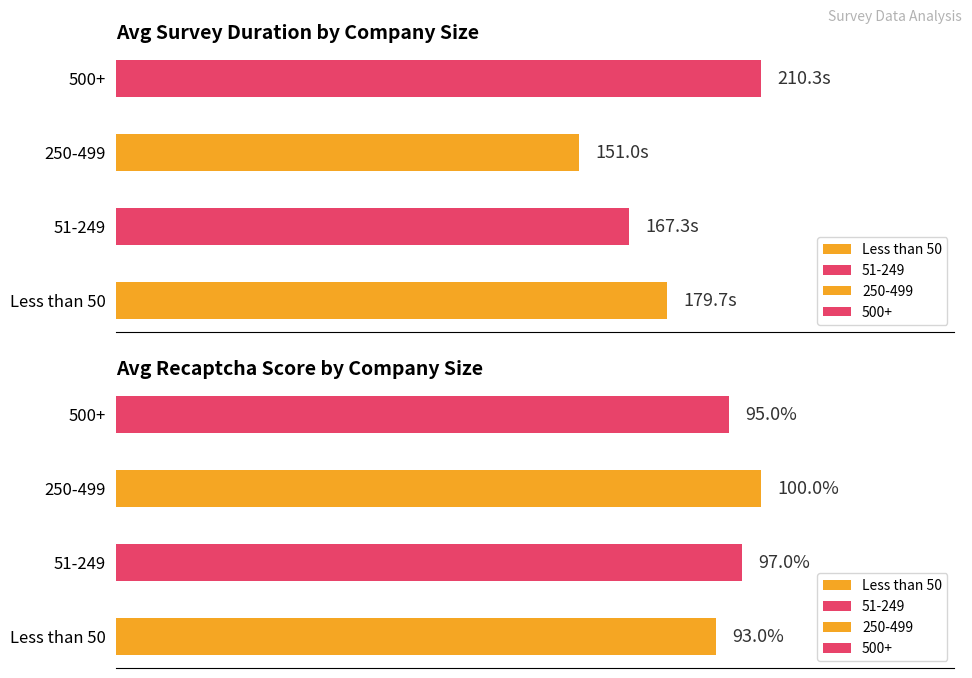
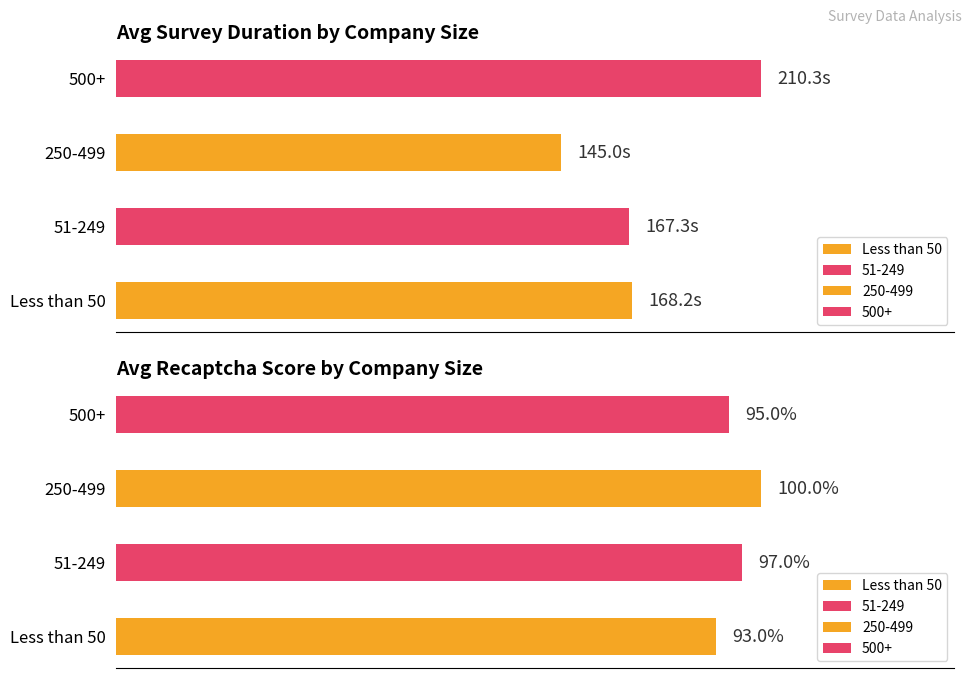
Avg Survey Duration by Company Size, 250-499: 151.0s -> 145.0s
Avg Survey Duration by Company Size, Less than 50: 179.7s -> 168.2s
